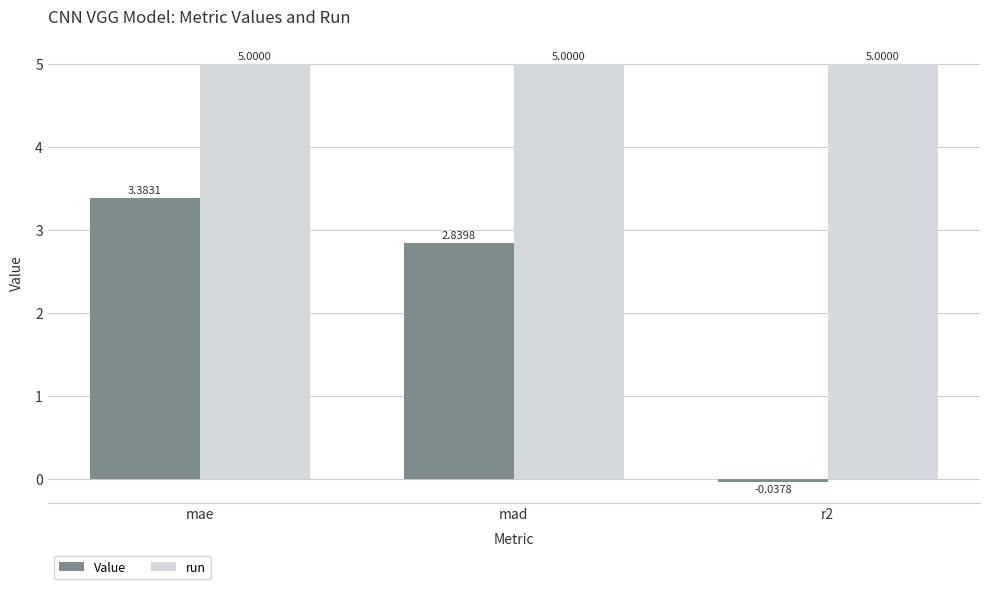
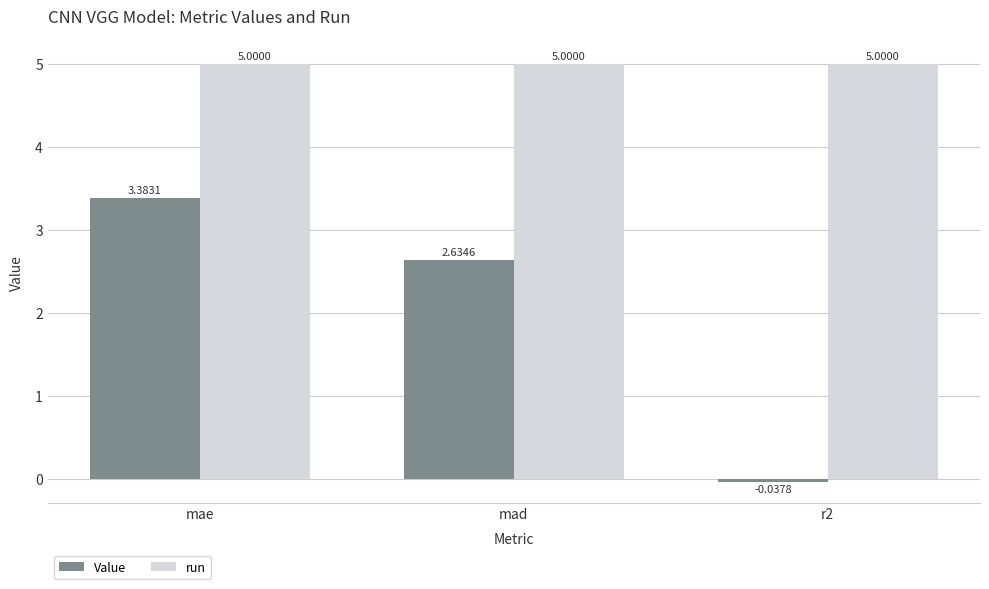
Value, mad: 2.8398 -> 2.6346
